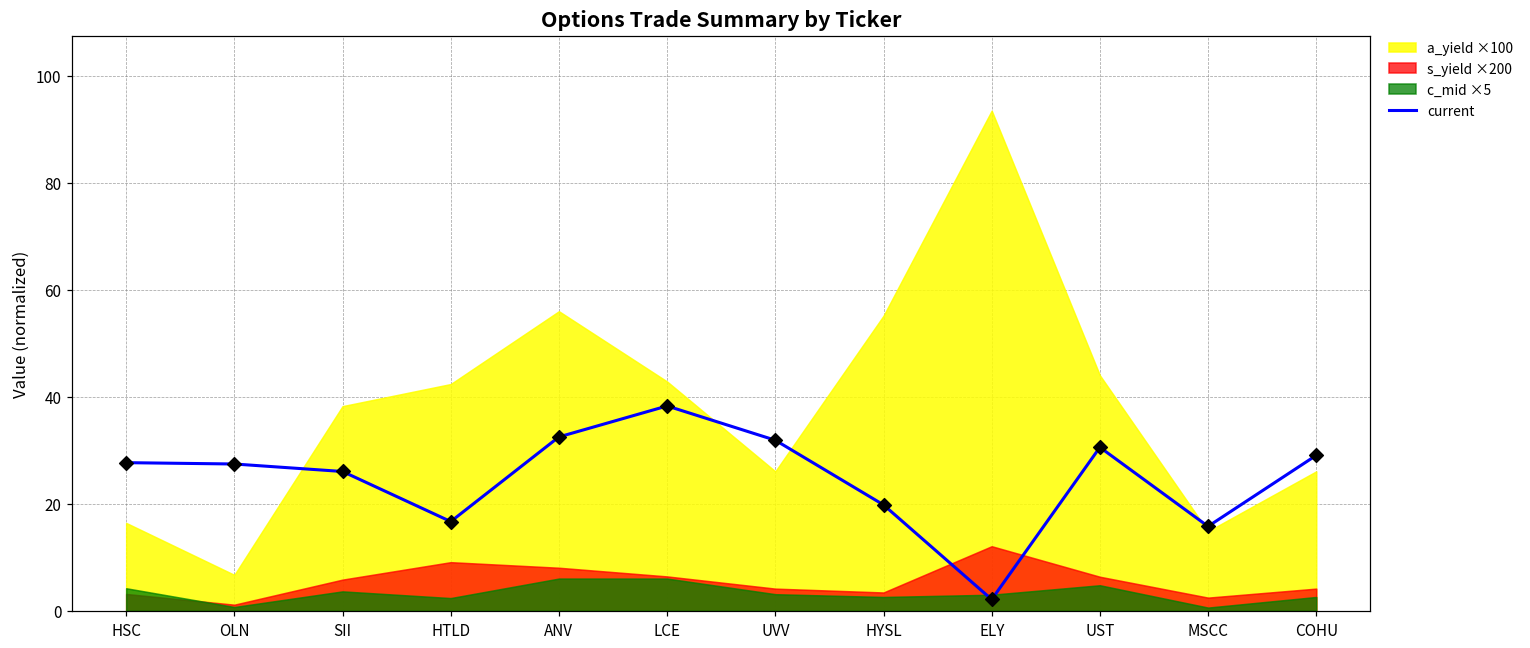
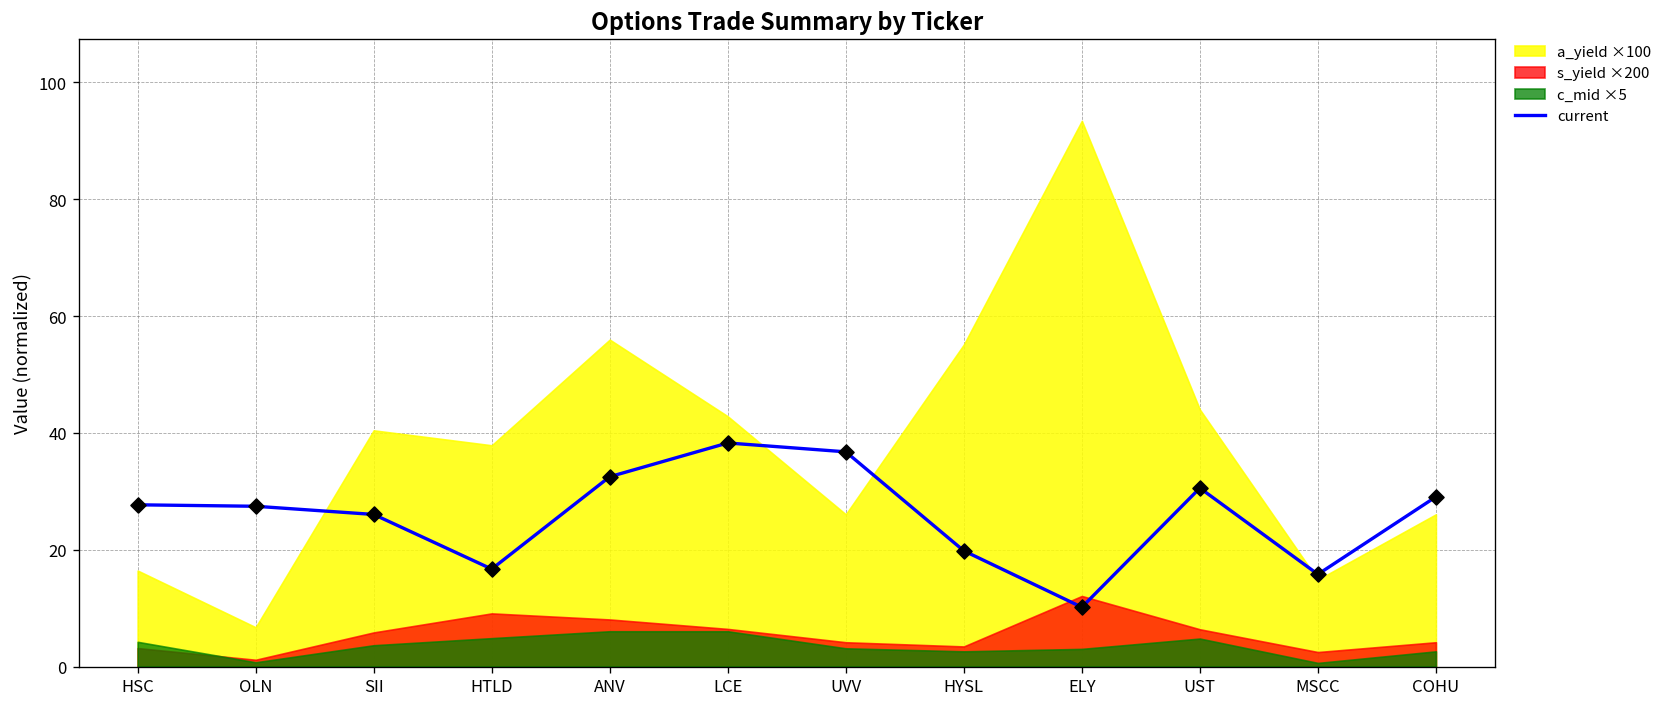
a_yield ×100, SII: 38 -> 40
a_yield ×100, HTLD: 42 -> 38
c_mid ×5, HTLD: 2 -> 5
current, UVV: 32 -> 37
current, ELY: 2 -> 10
